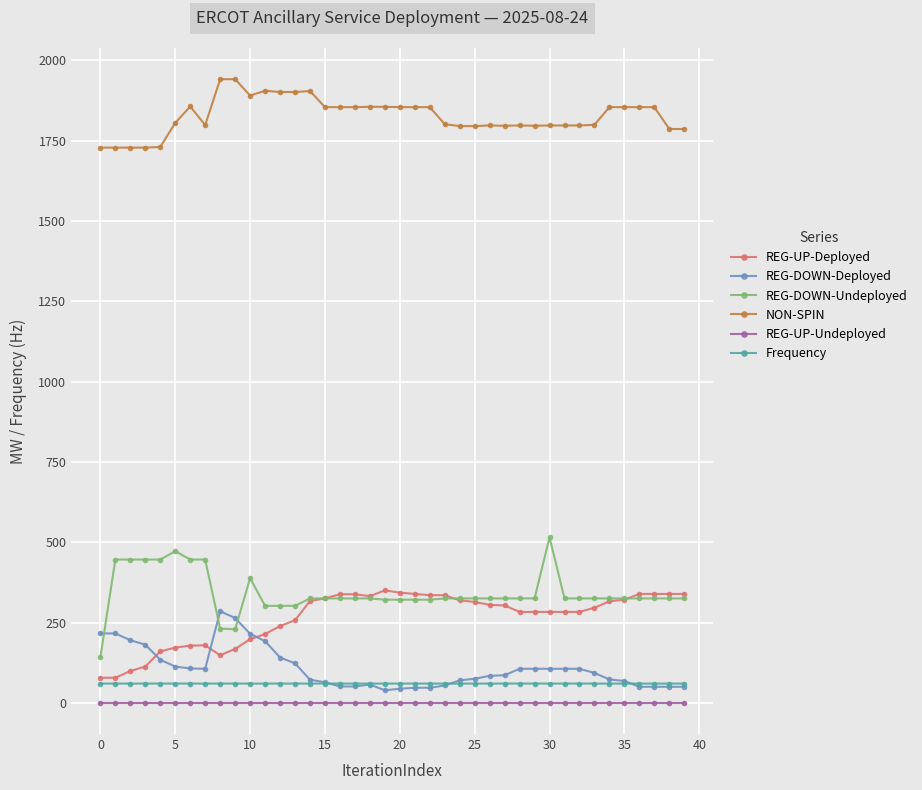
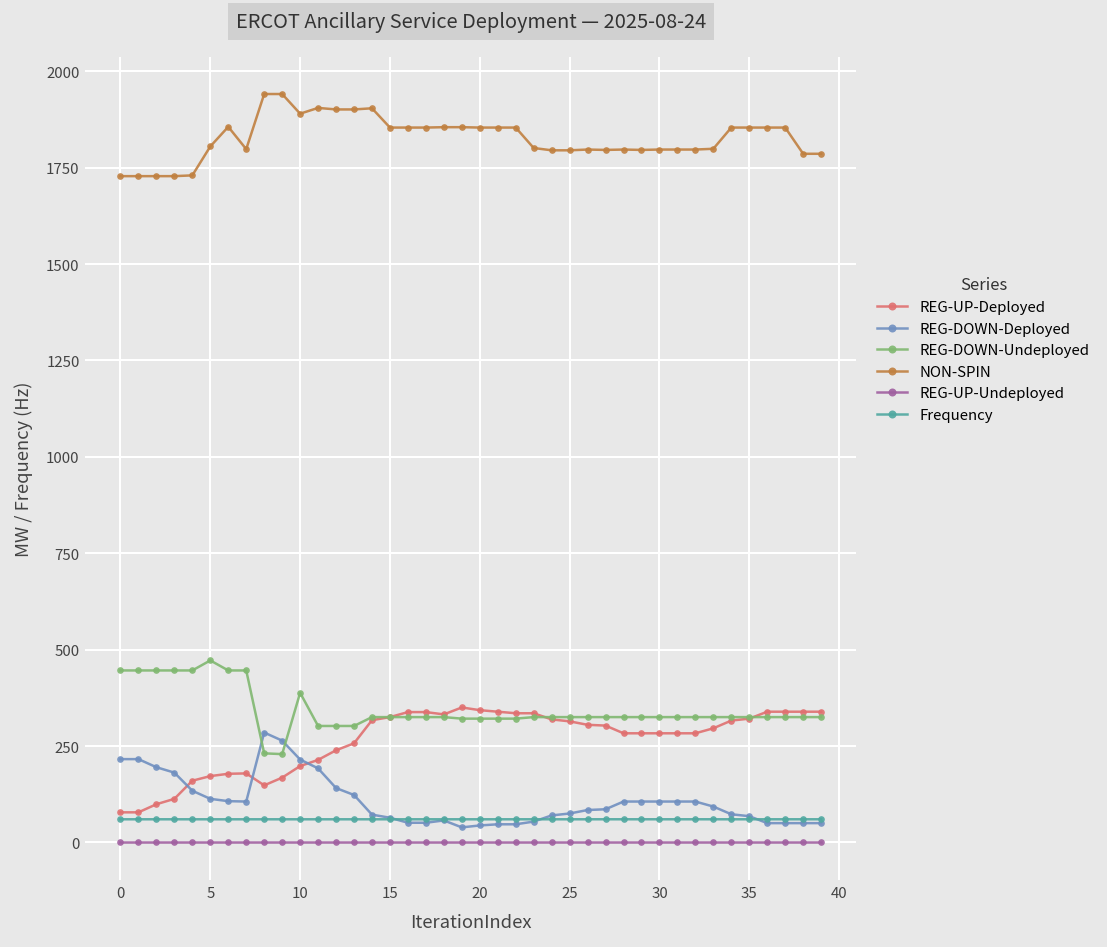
REG-DOWN-Undeployed, 0: 140 -> 450
REG-DOWN-Undeployed, 30: 520 -> 330
